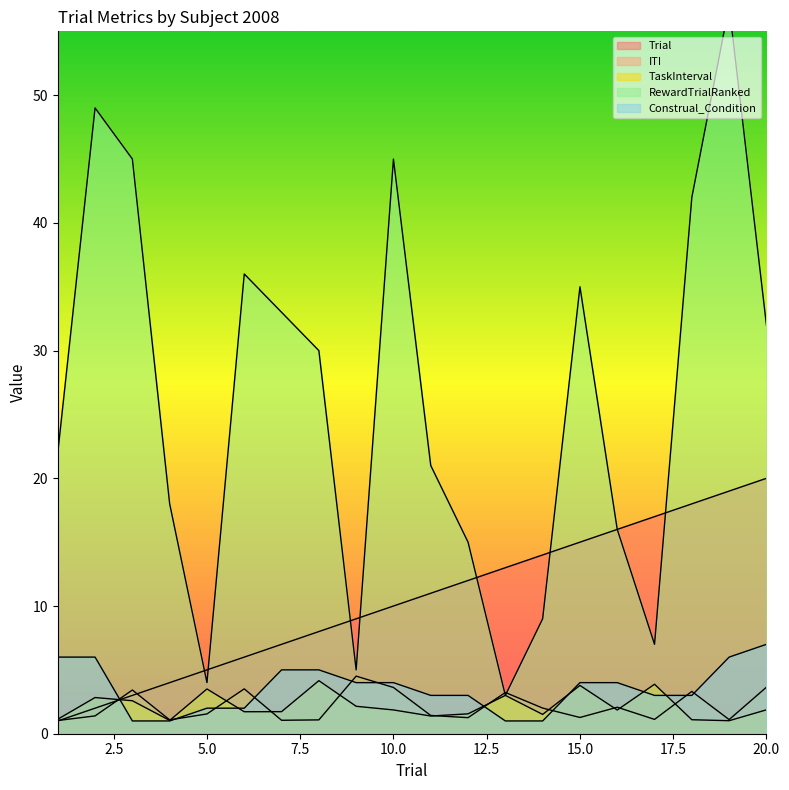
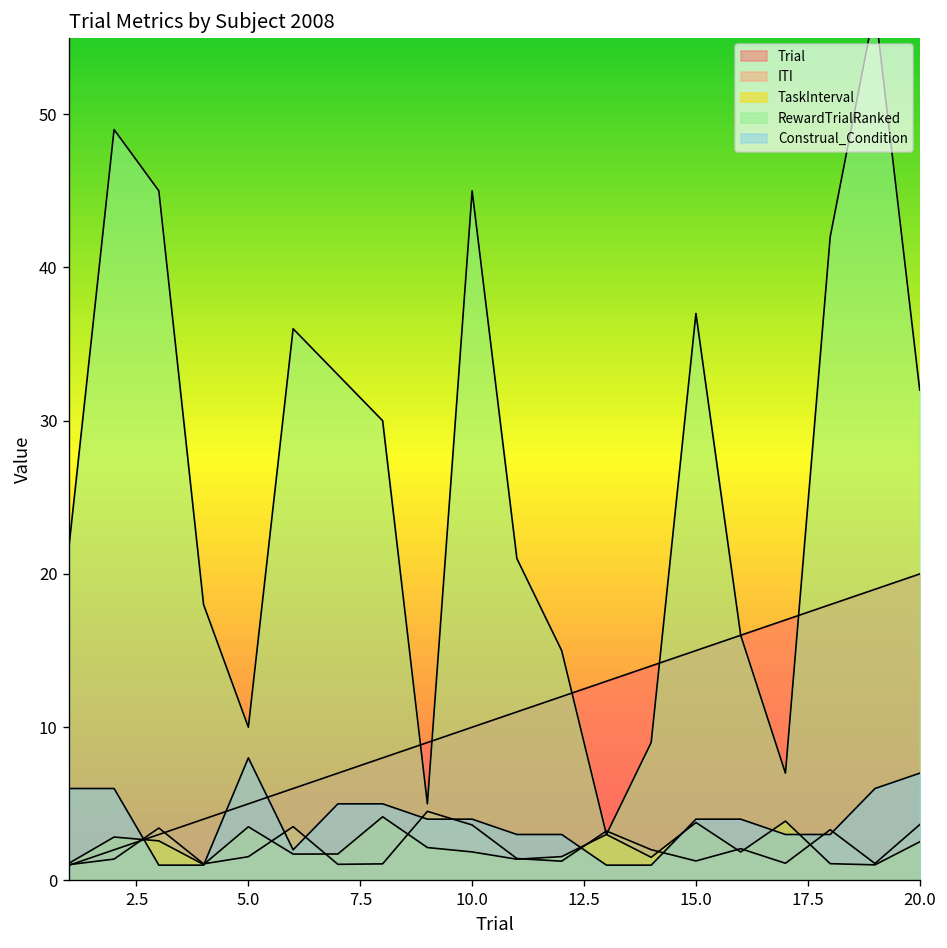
RewardTrialRanked, 5.0: 4 -> 10
Construal_Condition, 5.0: 2 -> 8
RewardTrialRanked, 15.0: 35 -> 37
TaskInterval, 20.0: 1.9 -> 2.5
